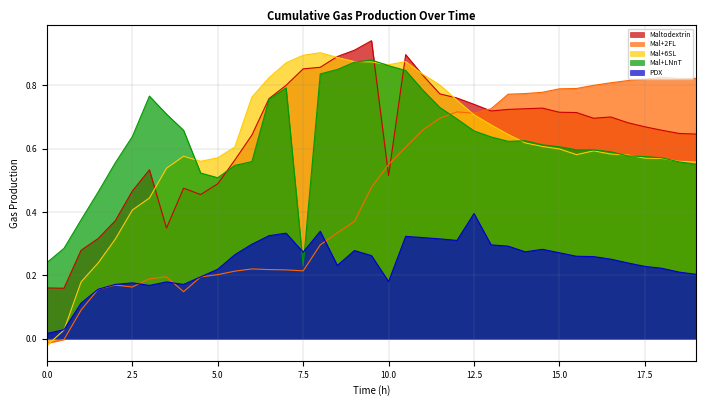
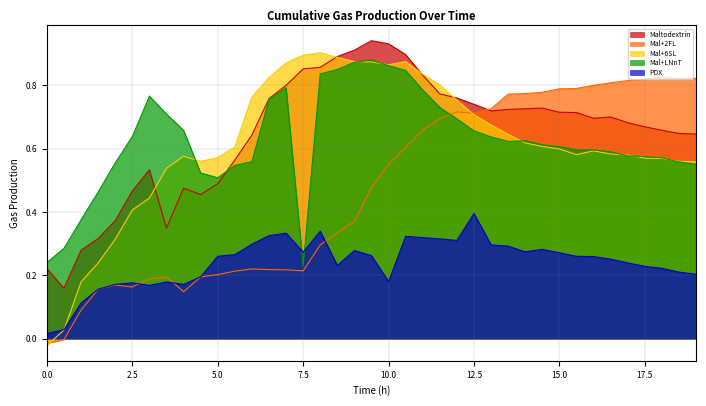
Maltodextrin, 0.0: 0.16 -> 0.22
PDX, 5.0: 0.22 -> 0.26
Maltodextrin, 10.0: 0.52 -> 0.93
